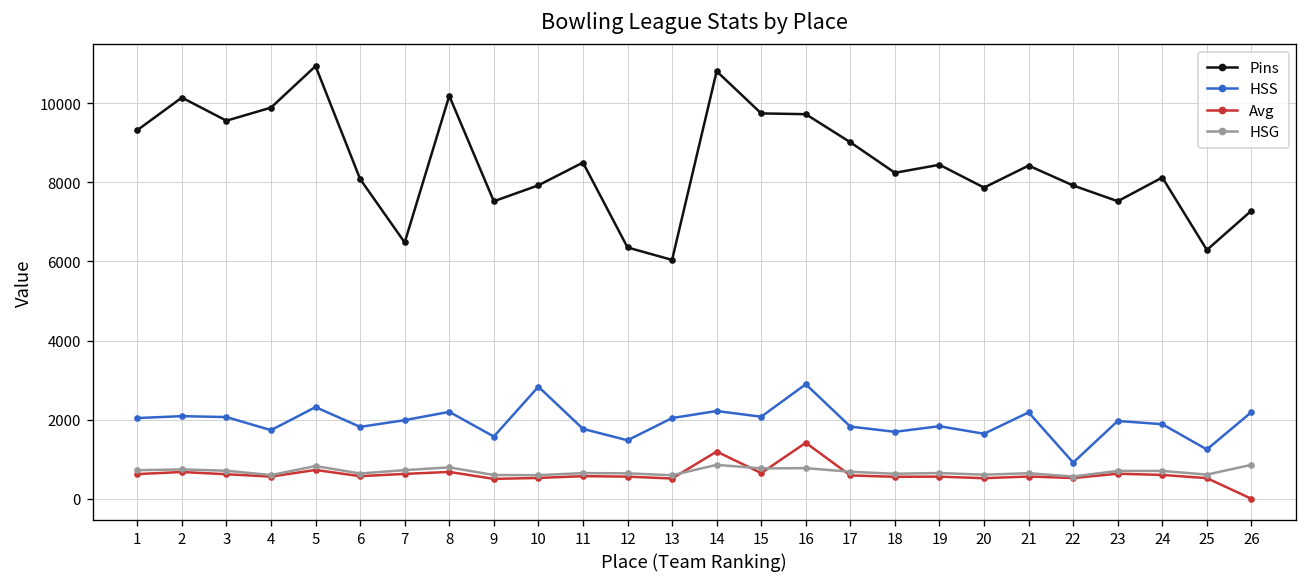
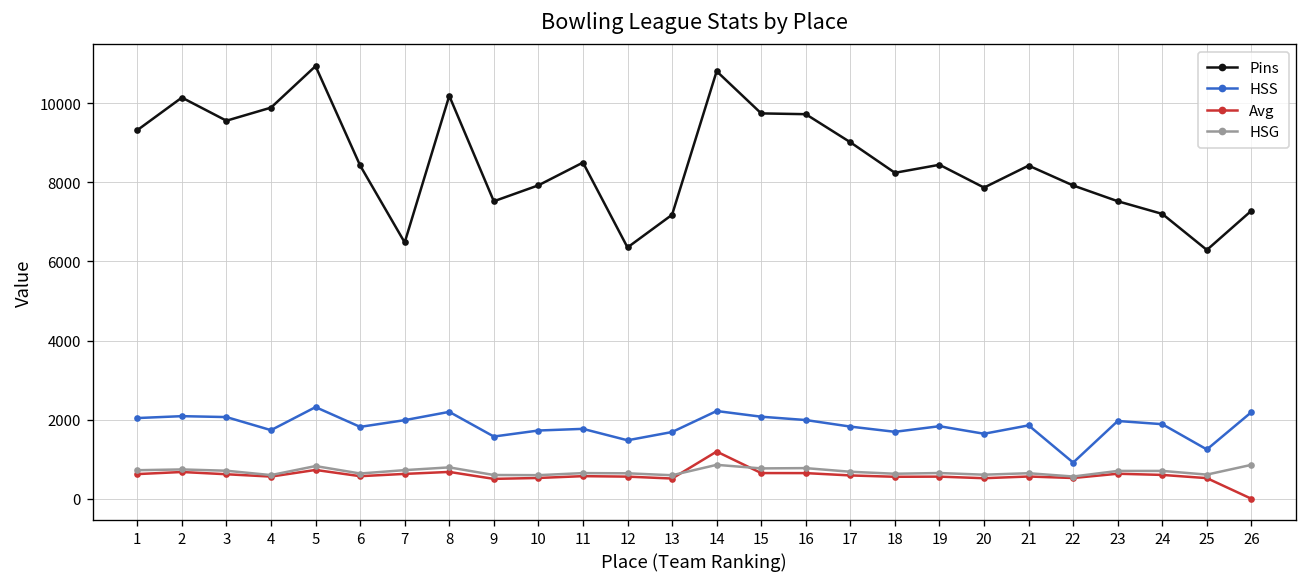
Pins, 6: 8100 -> 8400
HSS, 10: 2800 -> 1700
Pins, 13: 6000 -> 7200
HSS, 13: 2000 -> 1700
HSS, 16: 2900 -> 2000
Avg, 16: 1400 -> 600
HSS, 21: 2200 -> 1900
Pins, 24: 8100 -> 7200
